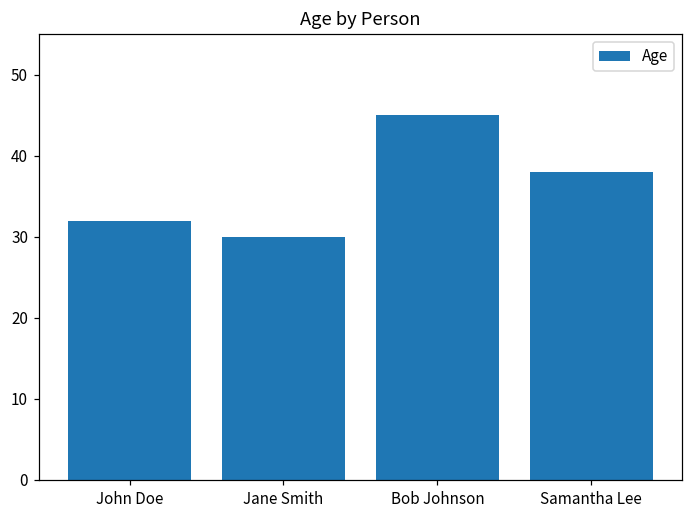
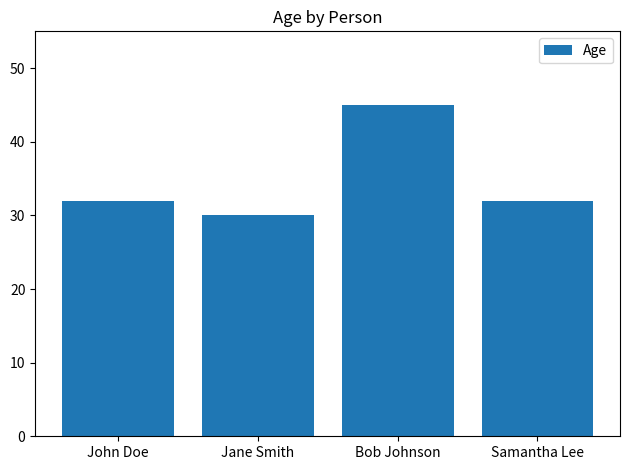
Samantha Lee: 38 -> 32
